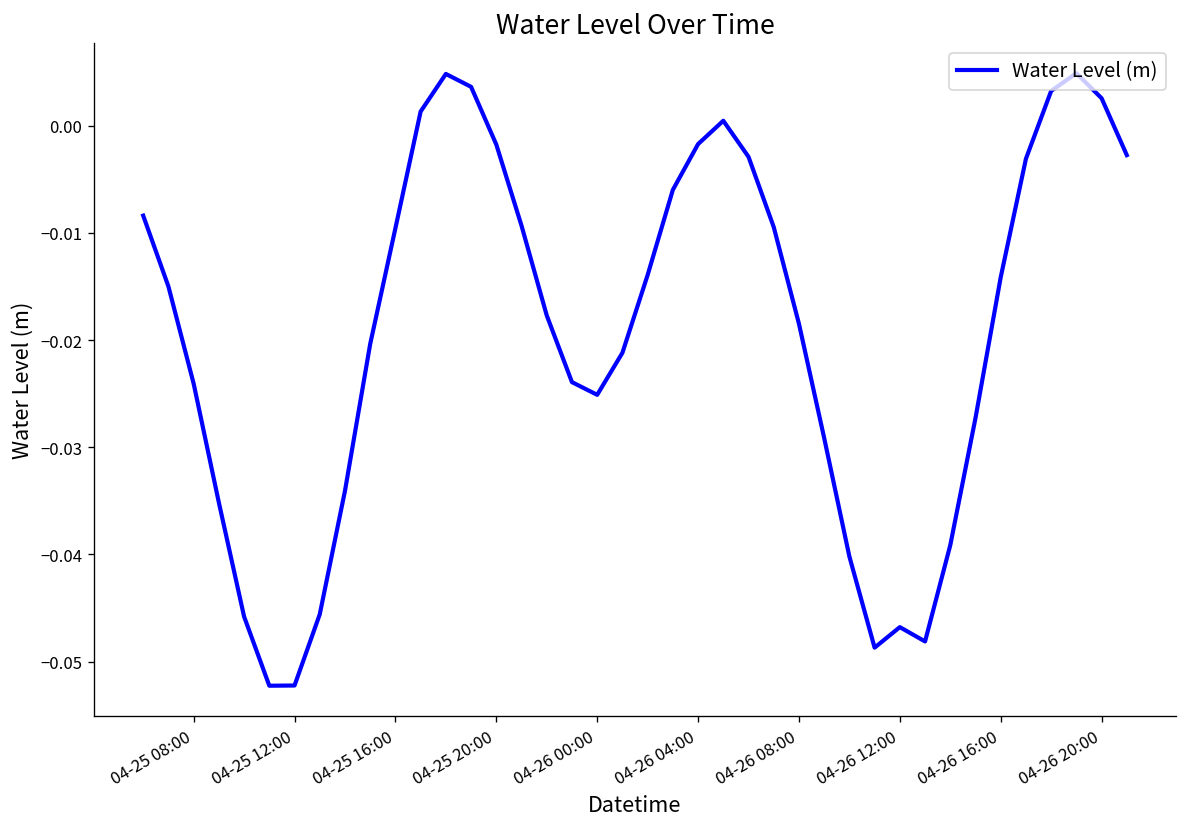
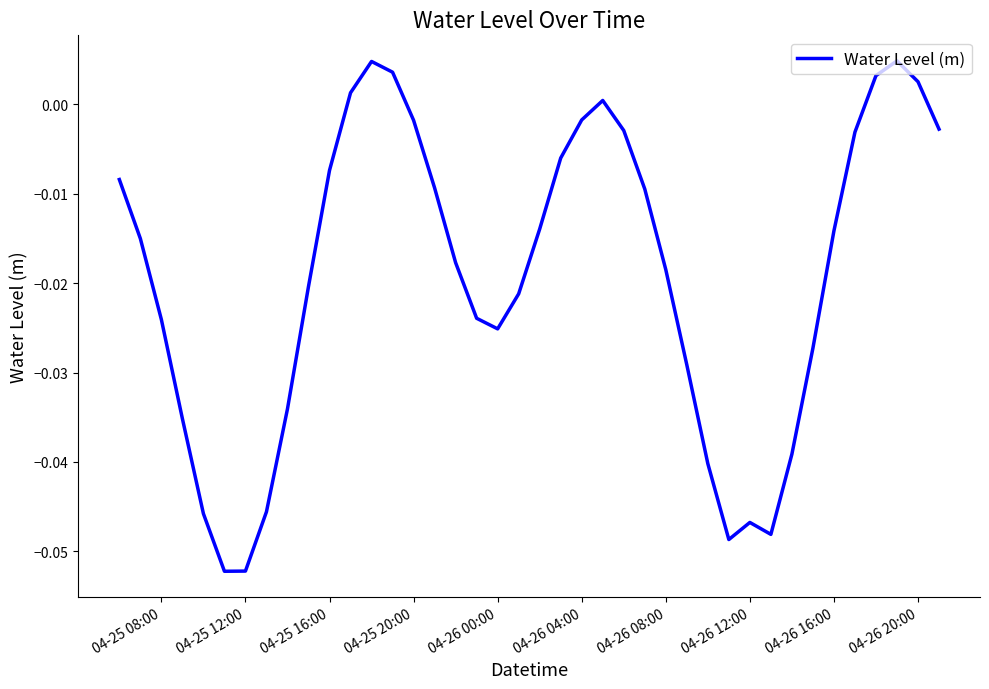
04-25 16:00: -0.010 -> -0.007
